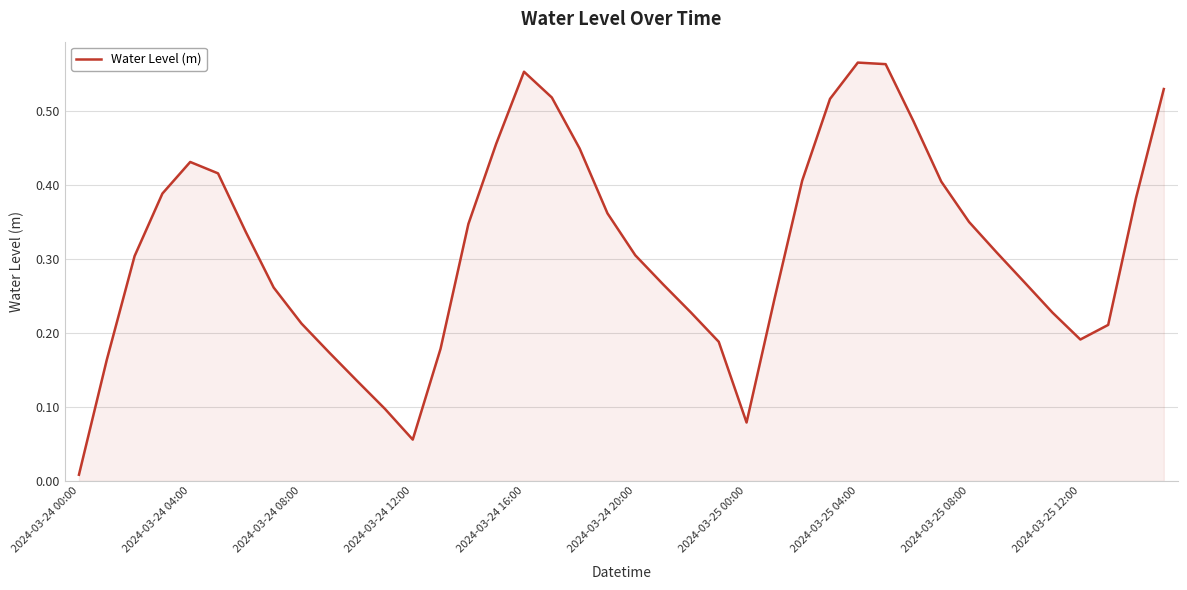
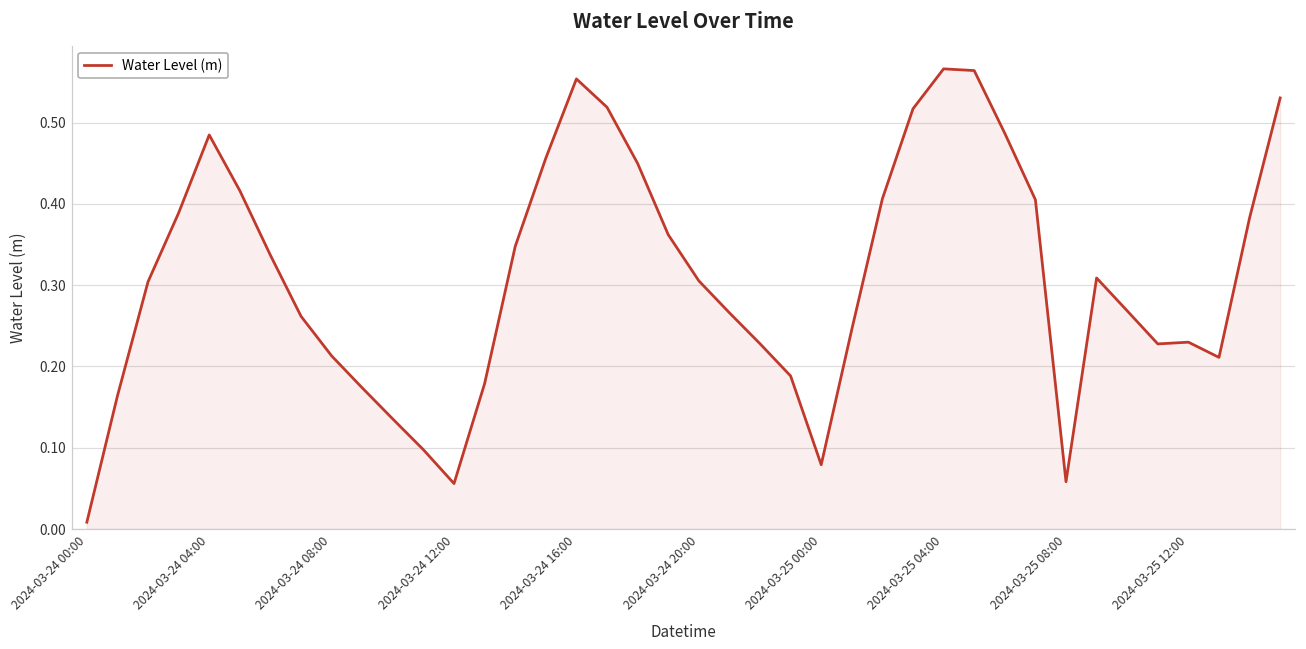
2024-03-24 04:00: 0.43 -> 0.48
2024-03-25 08:00: 0.35 -> 0.06
2024-03-25 12:00: 0.19 -> 0.23
